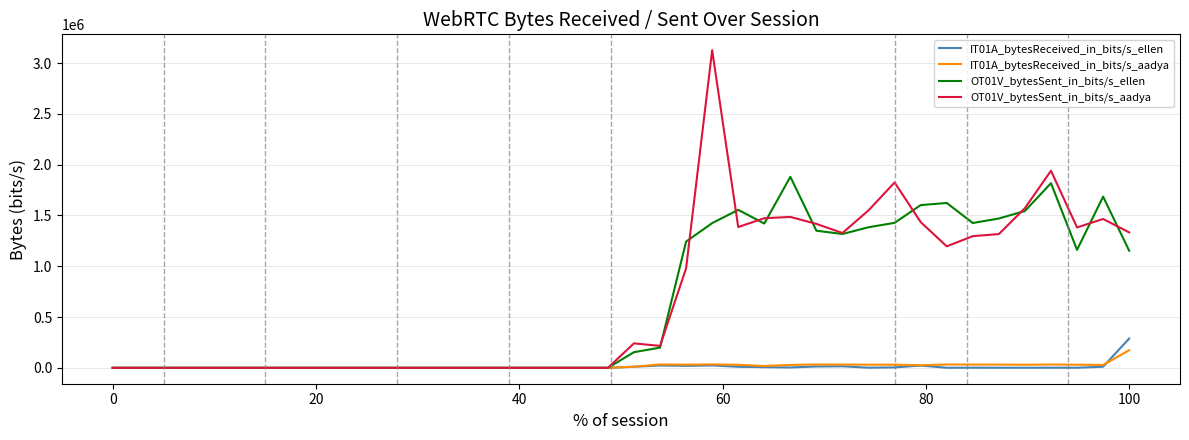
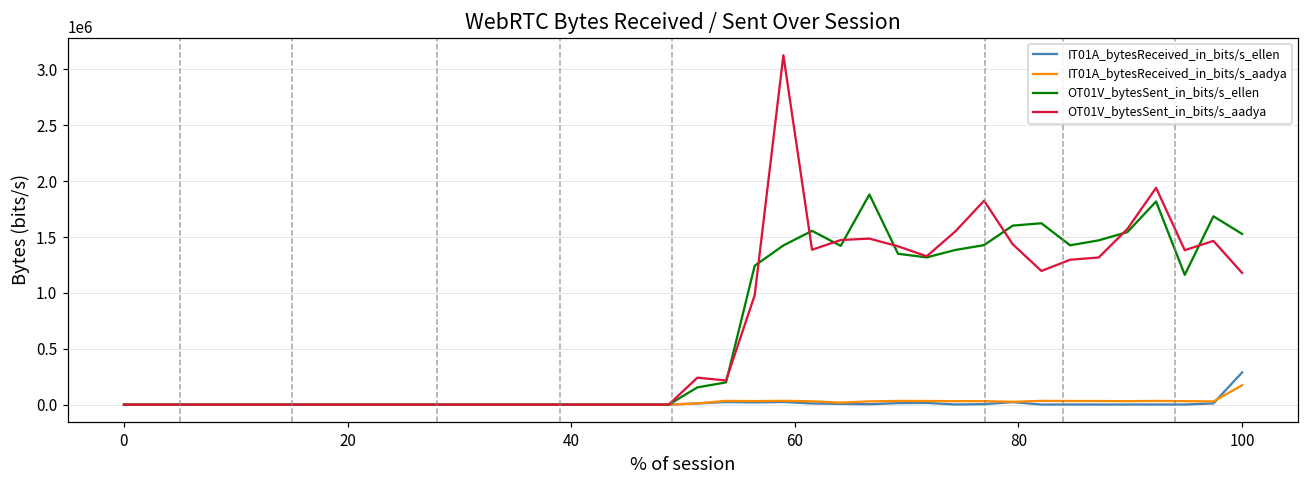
OT01V_bytesSent_in_bits/s_ellen, 100: 1150000 -> 1530000
OT01V_bytesSent_in_bits/s_aadya, 100: 1330000 -> 1180000
